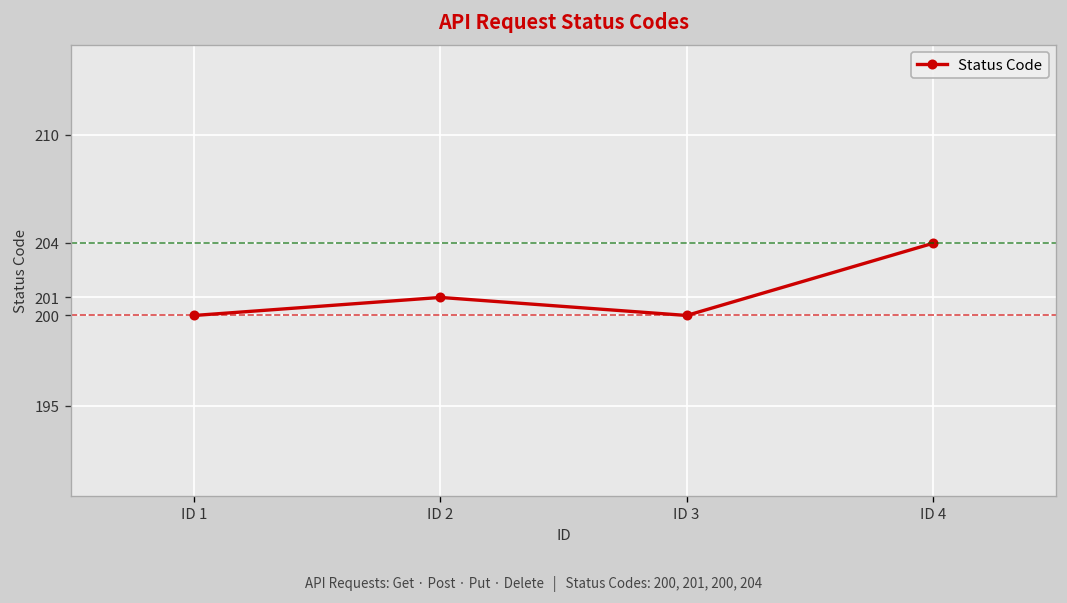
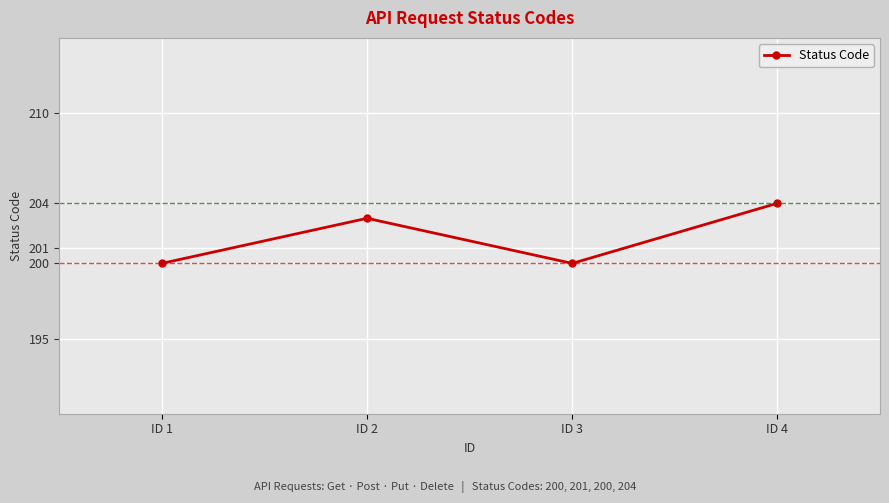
ID 2: 201 -> 203
